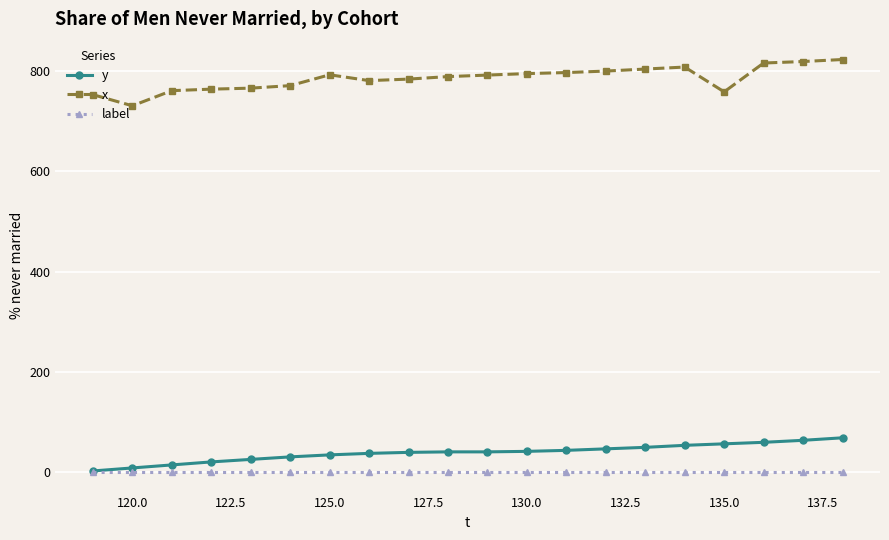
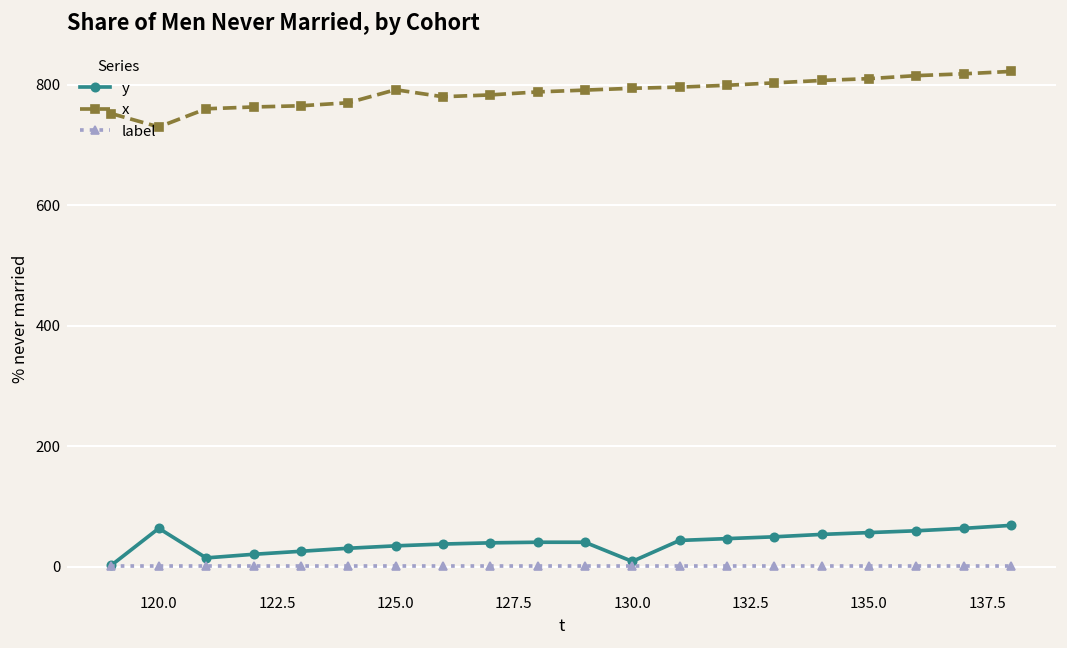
y, 120.0: 10 -> 60
y, 130.0: 40 -> 10
x, 135.0: 760 -> 810
